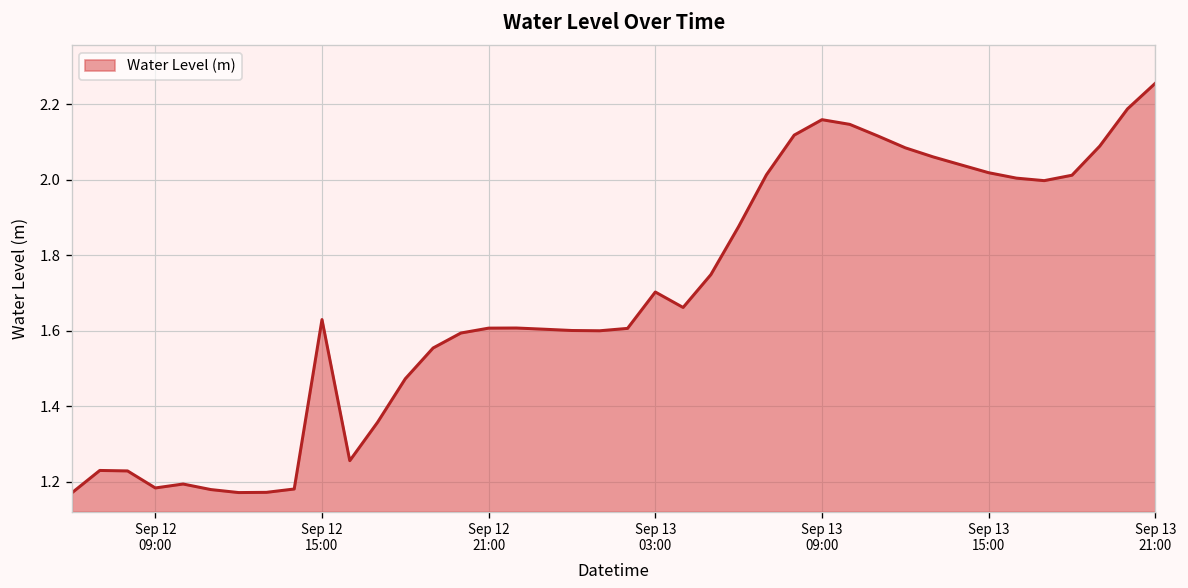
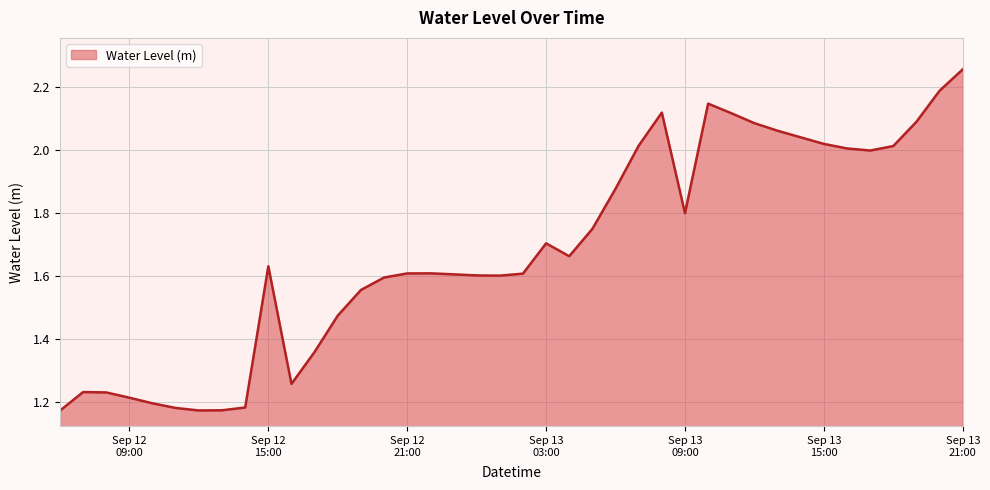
Sep 12 09:00: 1.18 -> 1.21
Sep 13 09:00: 2.16 -> 1.80
